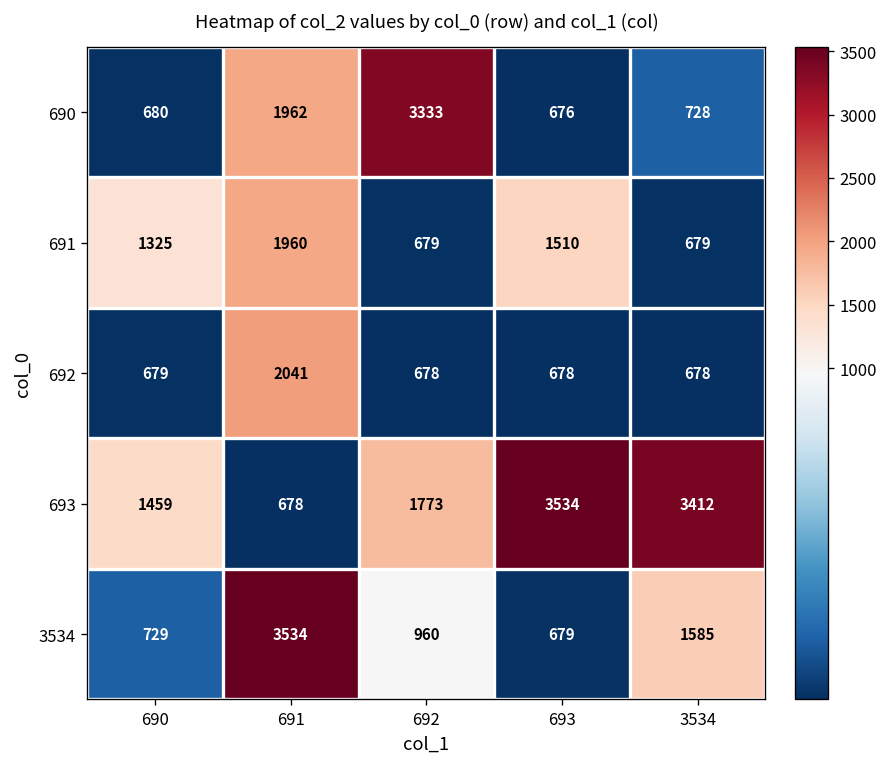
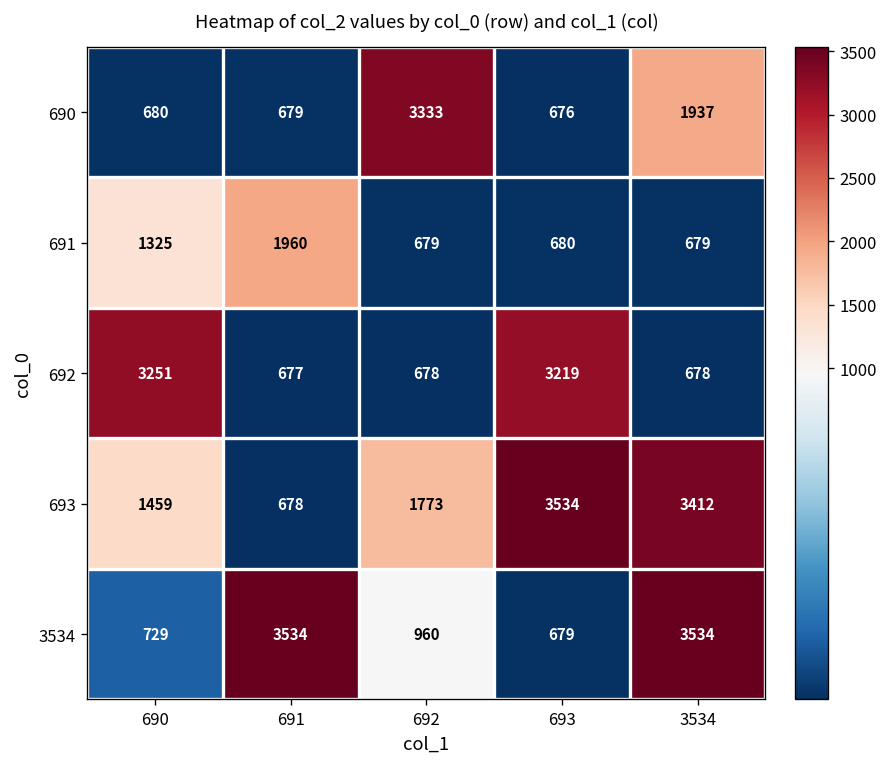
690, 691: 1962 -> 679
690, 3534: 728 -> 1937
691, 693: 1510 -> 680
692, 690: 679 -> 3251
692, 691: 2041 -> 677
692, 693: 678 -> 3219
3534, 3534: 1585 -> 3534
